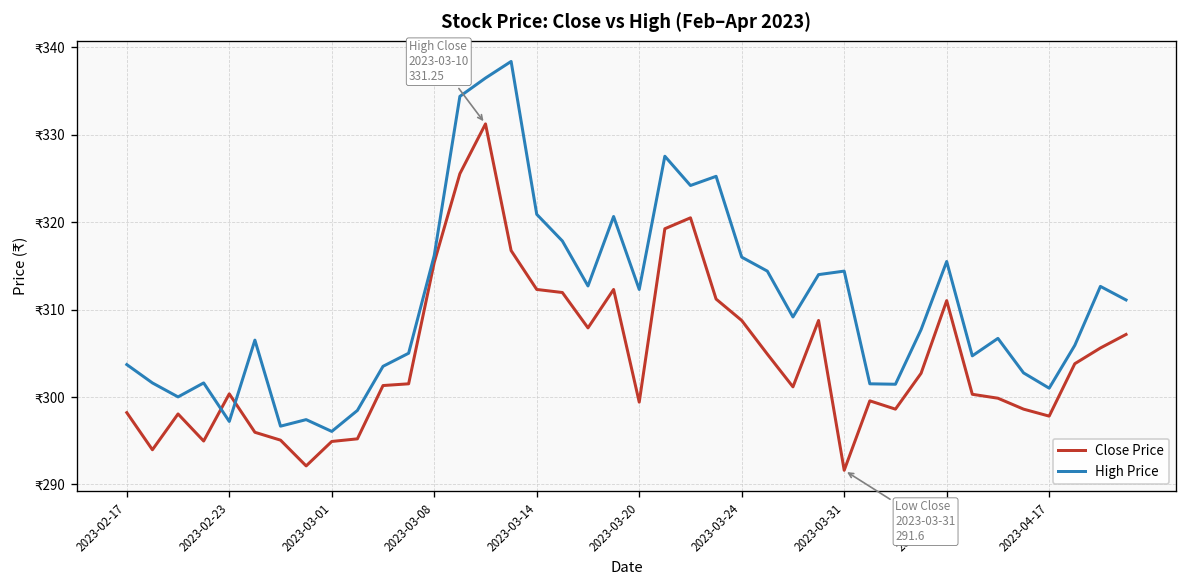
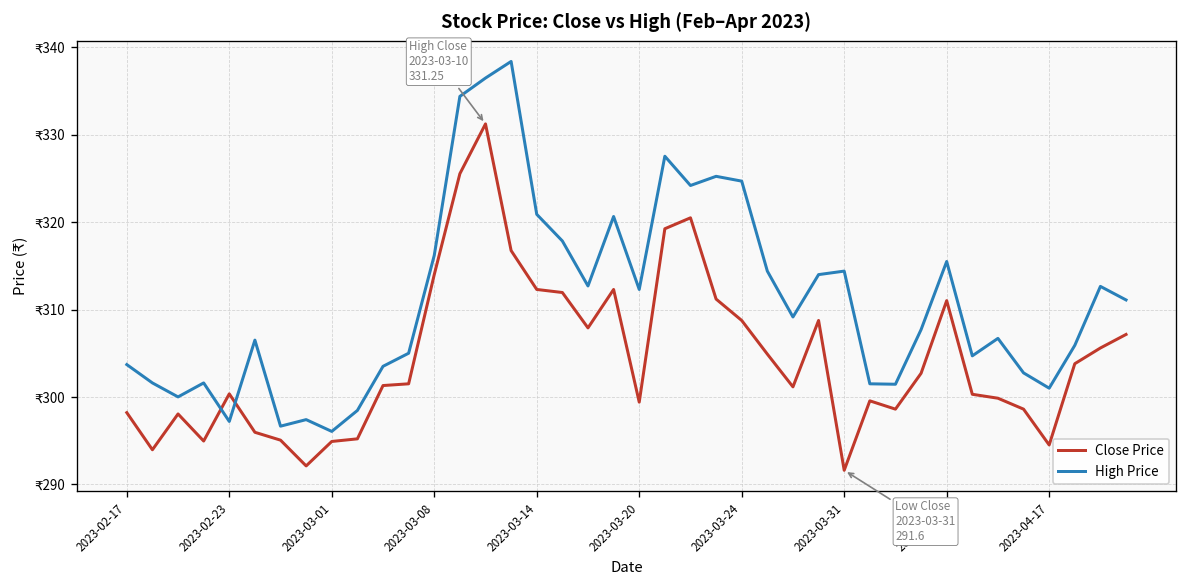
Close Price, 2023-03-08: ₹315 -> ₹314
High Price, 2023-03-24: ₹316 -> ₹325
Close Price, 2023-04-17: ₹298 -> ₹295
